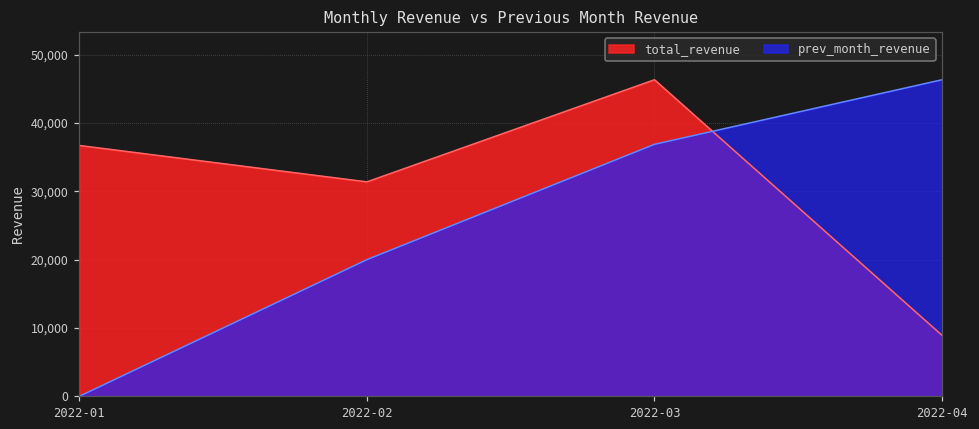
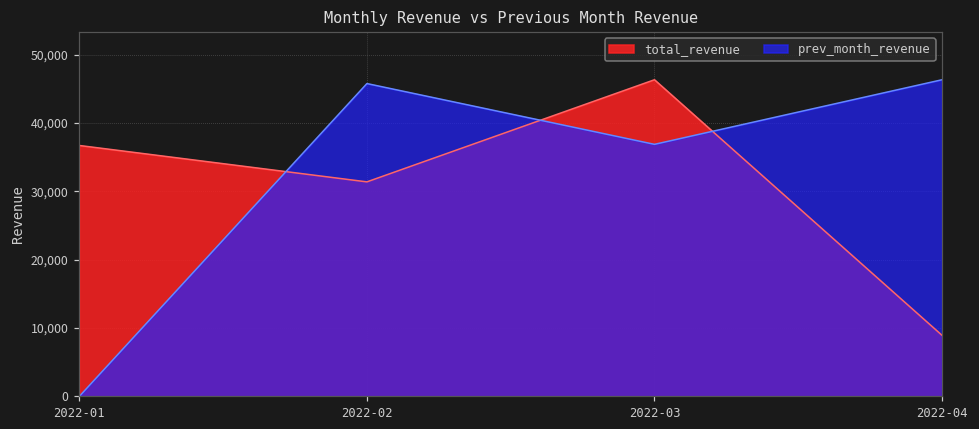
prev_month_revenue, 2022-02: 20,000 -> 46,000
